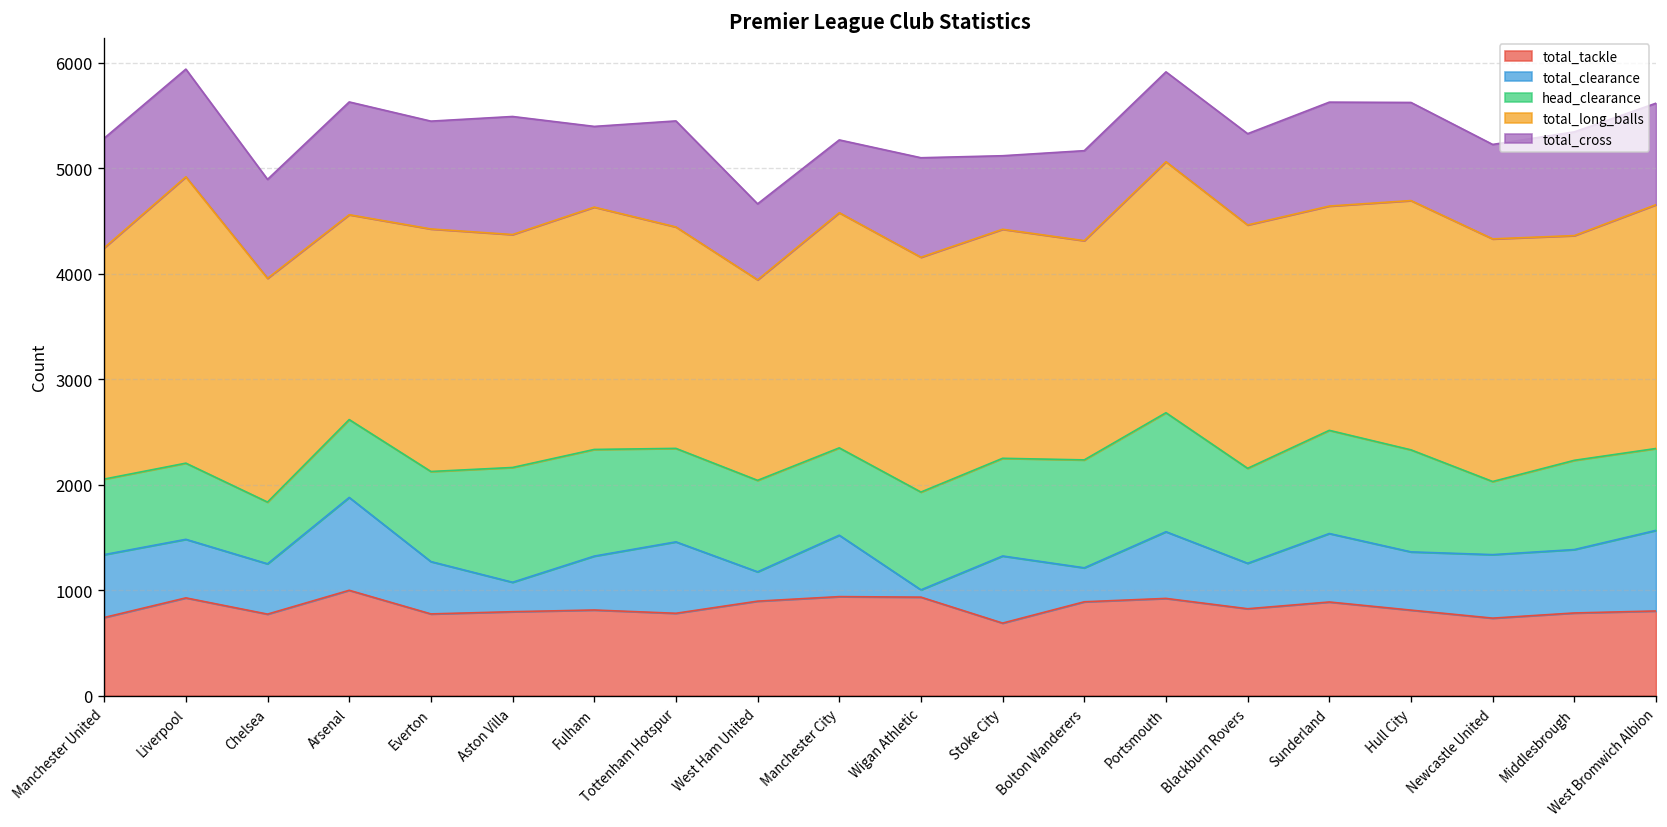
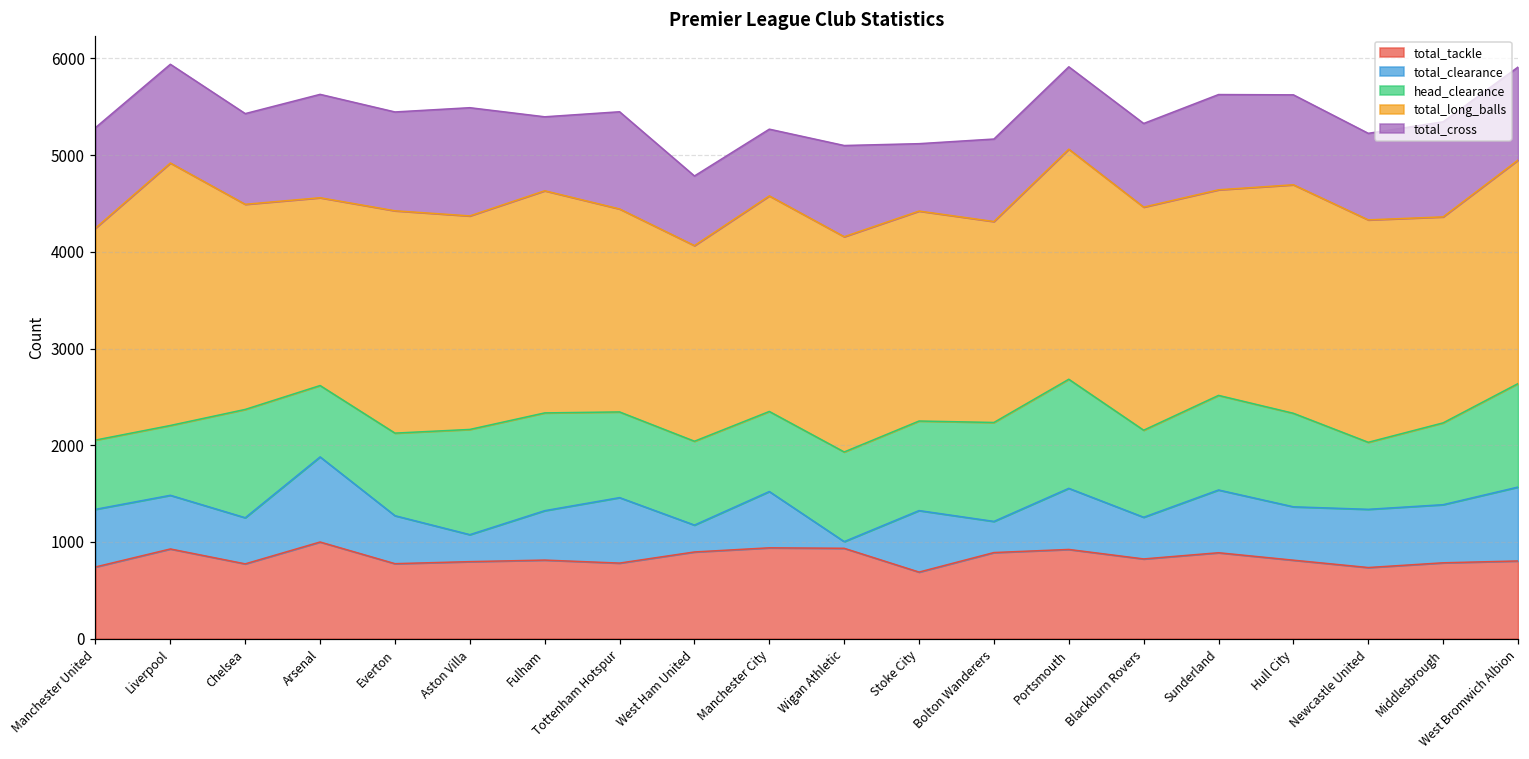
head_clearance, Chelsea: 600 -> 1100
total_long_balls, West Ham United: 1900 -> 2000
head_clearance, West Bromwich Albion: 800 -> 1100
